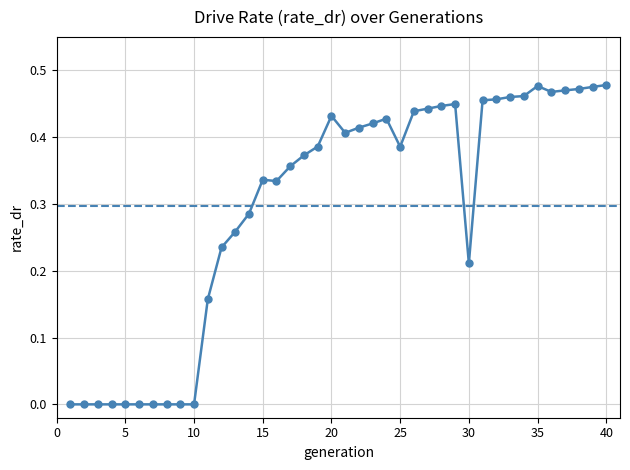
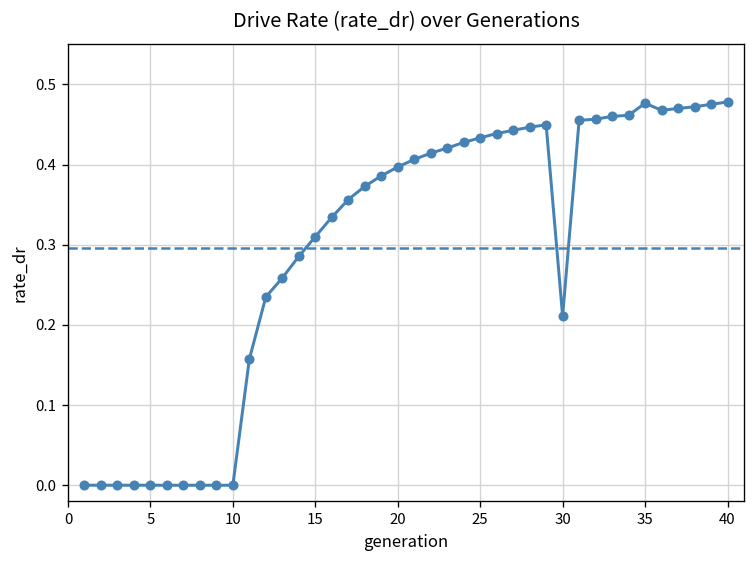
15: 0.34 -> 0.31
20: 0.43 -> 0.40
25: 0.39 -> 0.43
